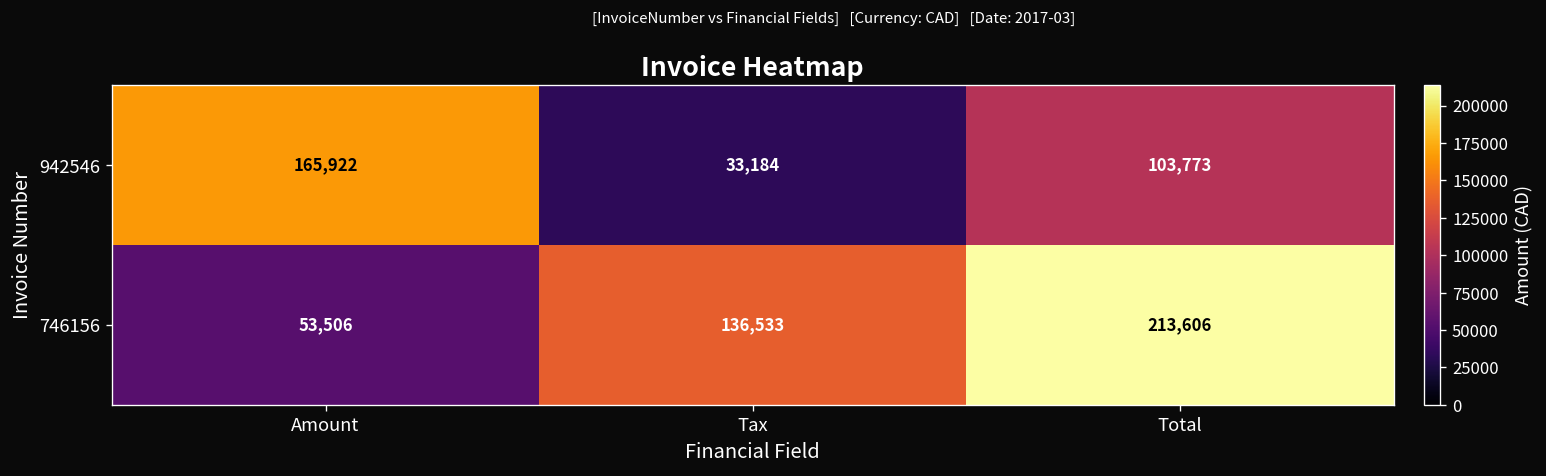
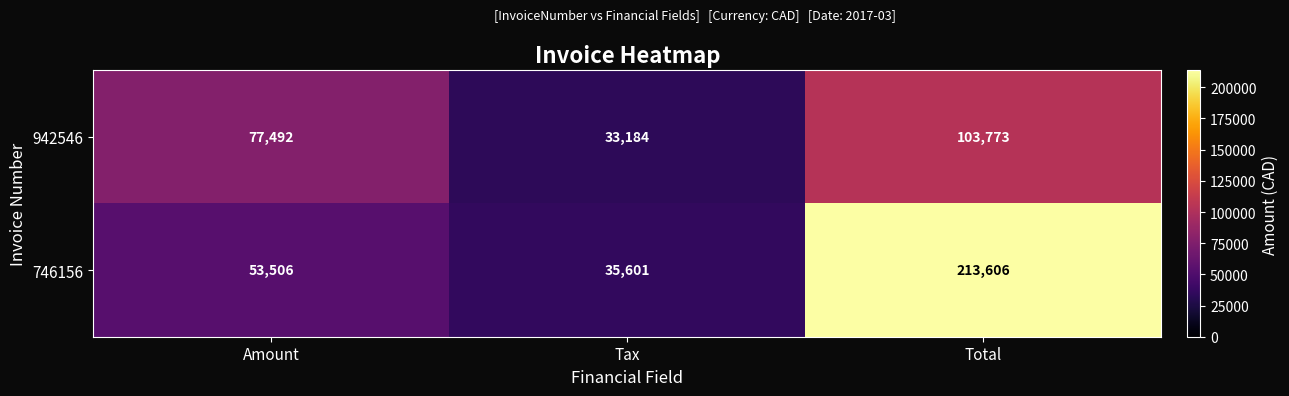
942546, Amount: 165,922 -> 77,492
746156, Tax: 136,533 -> 35,601
